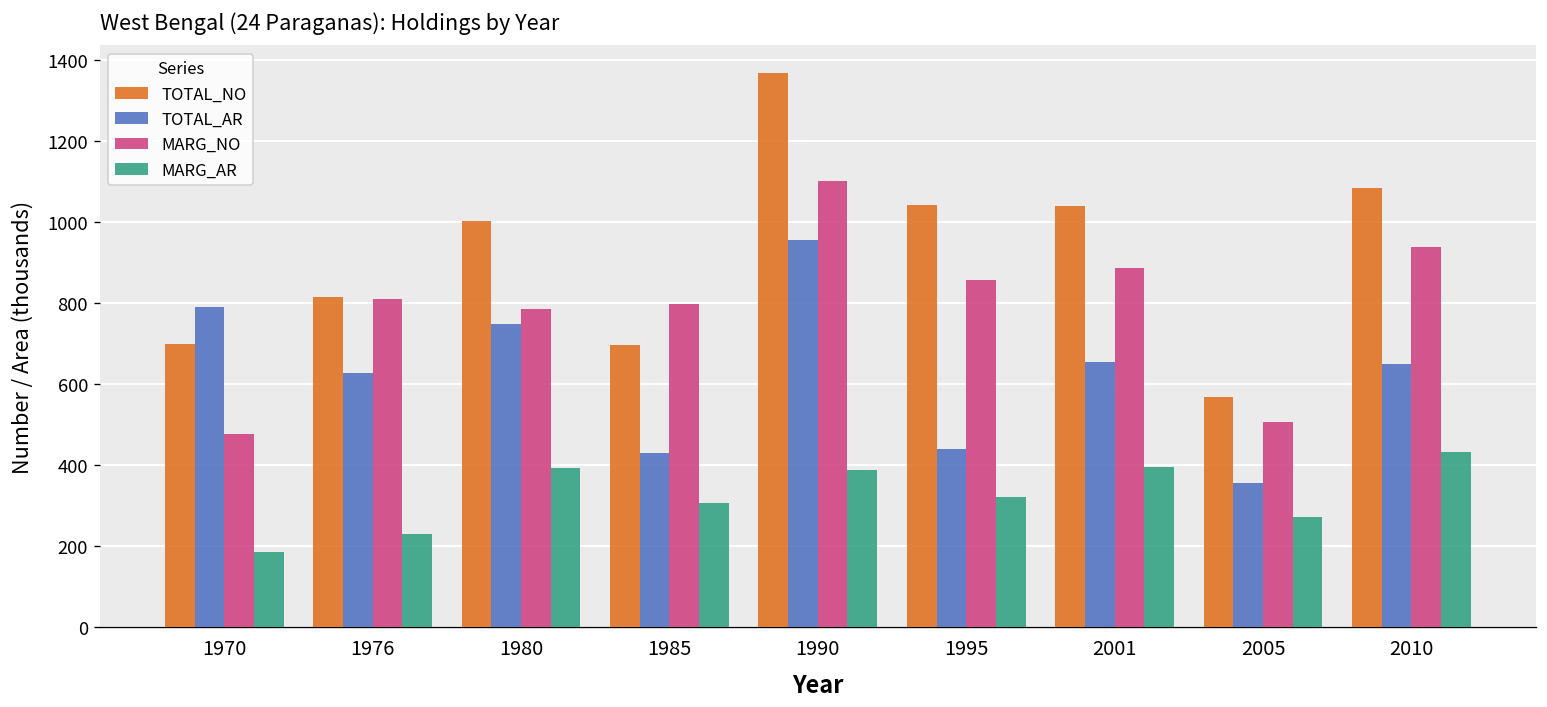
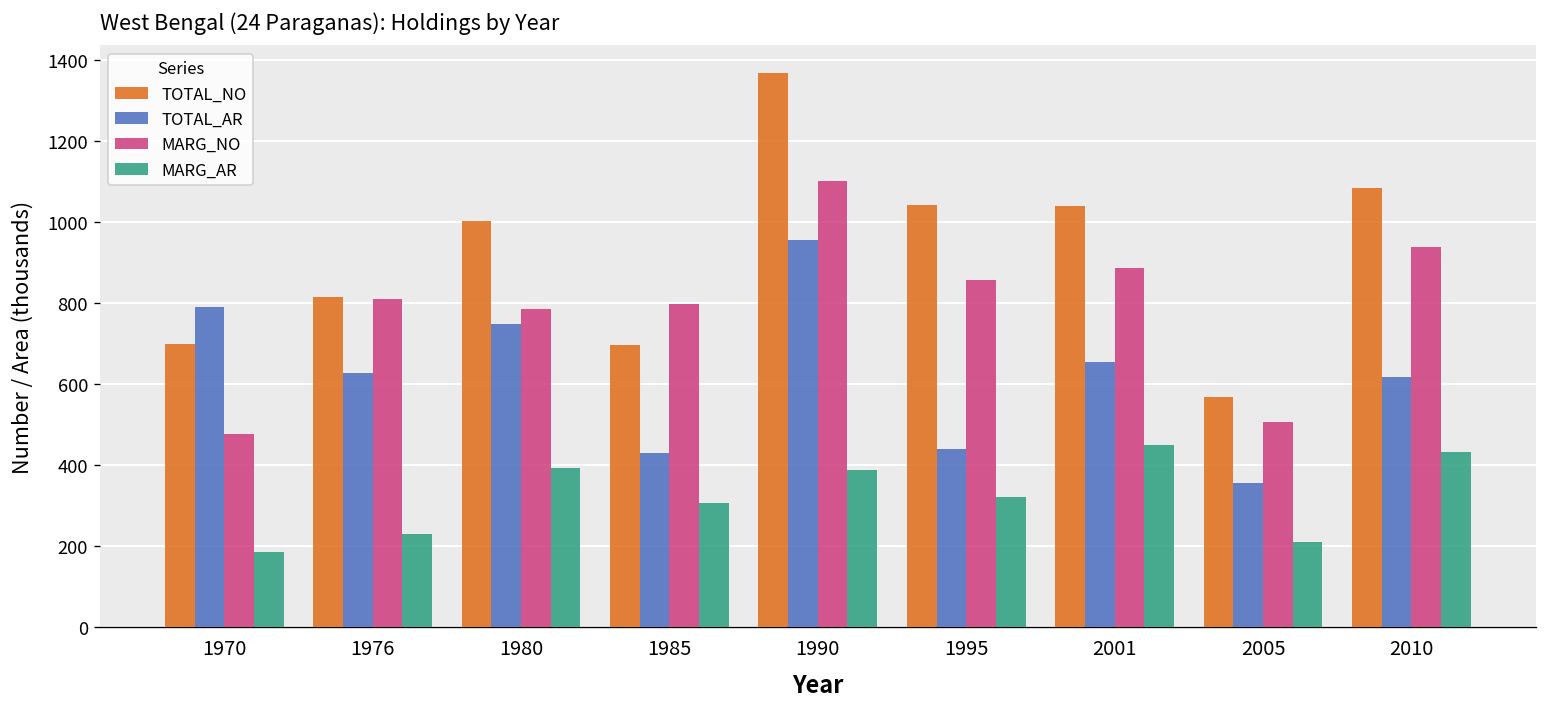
MARG_AR, 2001: 400 -> 450
MARG_AR, 2005: 270 -> 210
TOTAL_AR, 2010: 650 -> 620
